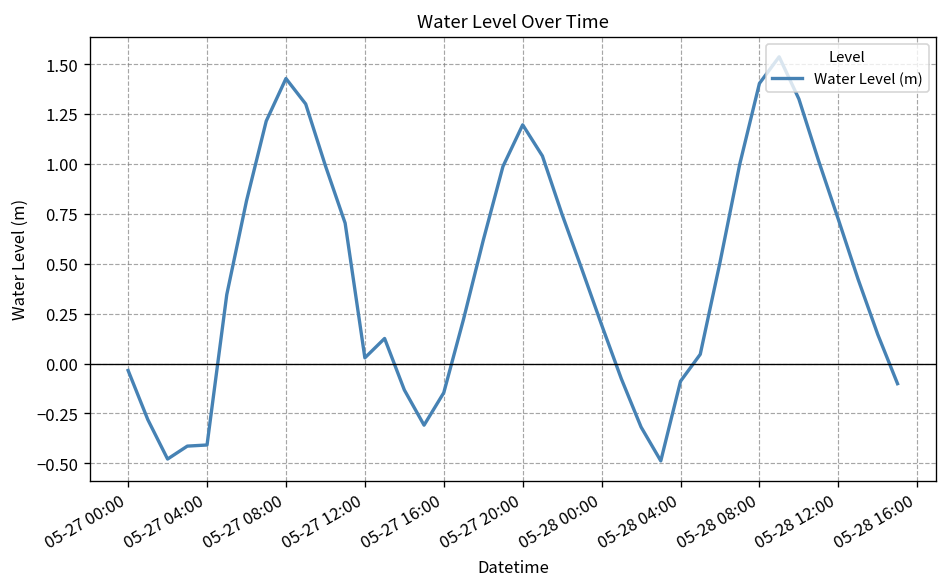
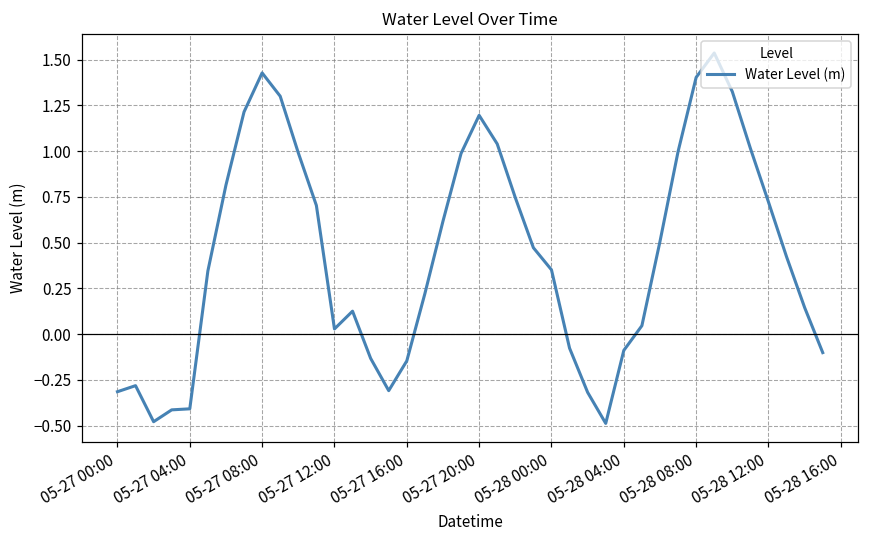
05-27 00:00: -0.03 -> -0.31
05-28 00:00: 0.19 -> 0.35
